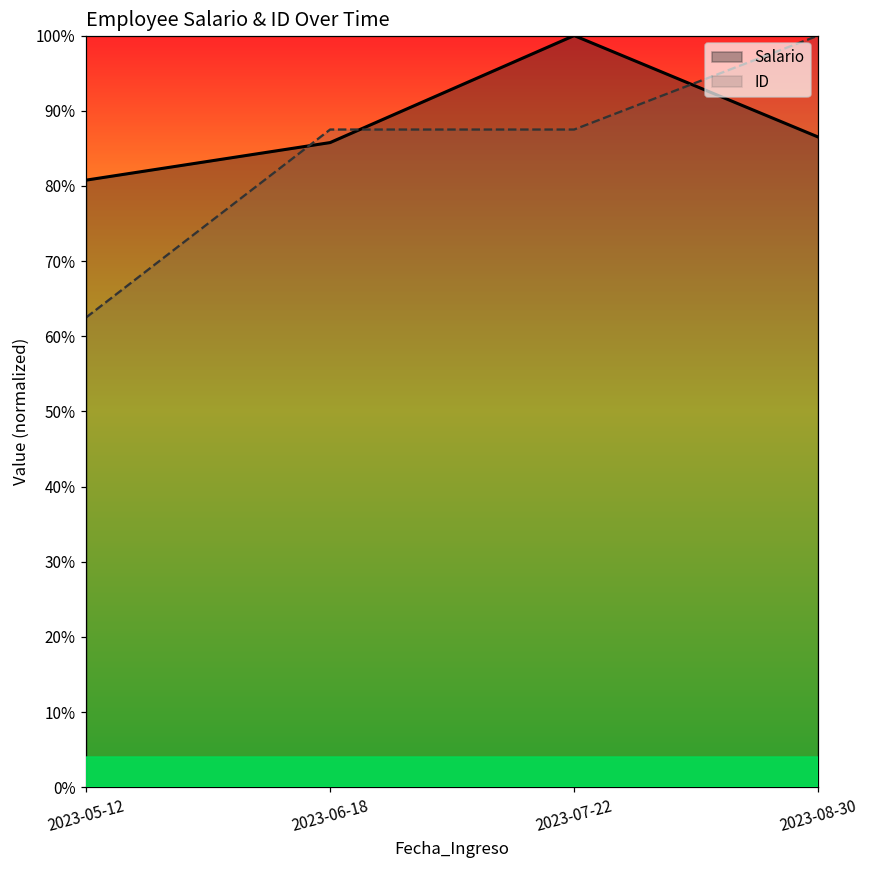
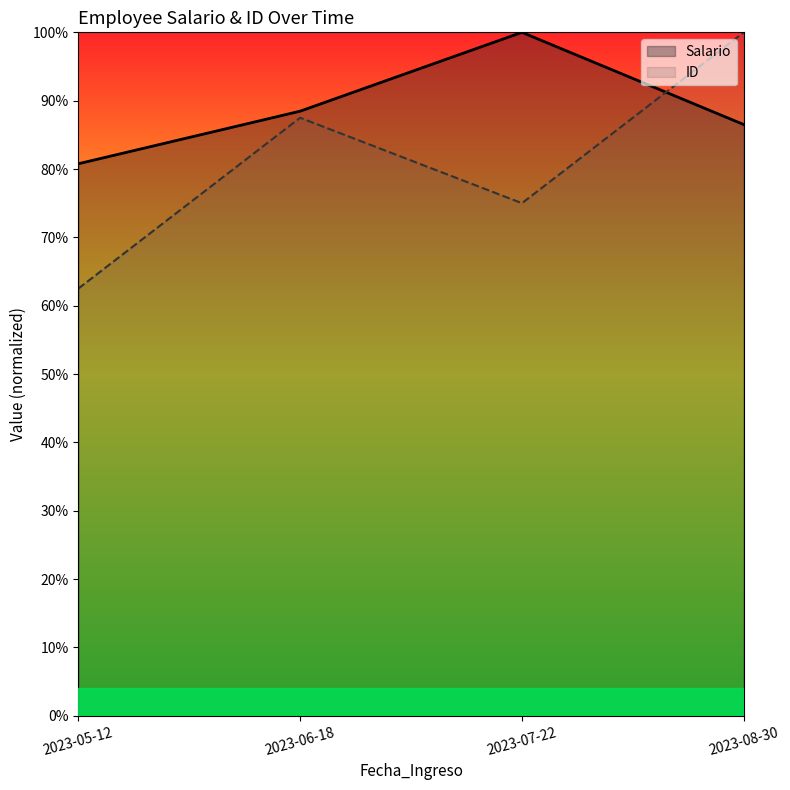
Salario, 2023-06-18: 86% -> 88%
ID, 2023-07-22: 88% -> 75%
